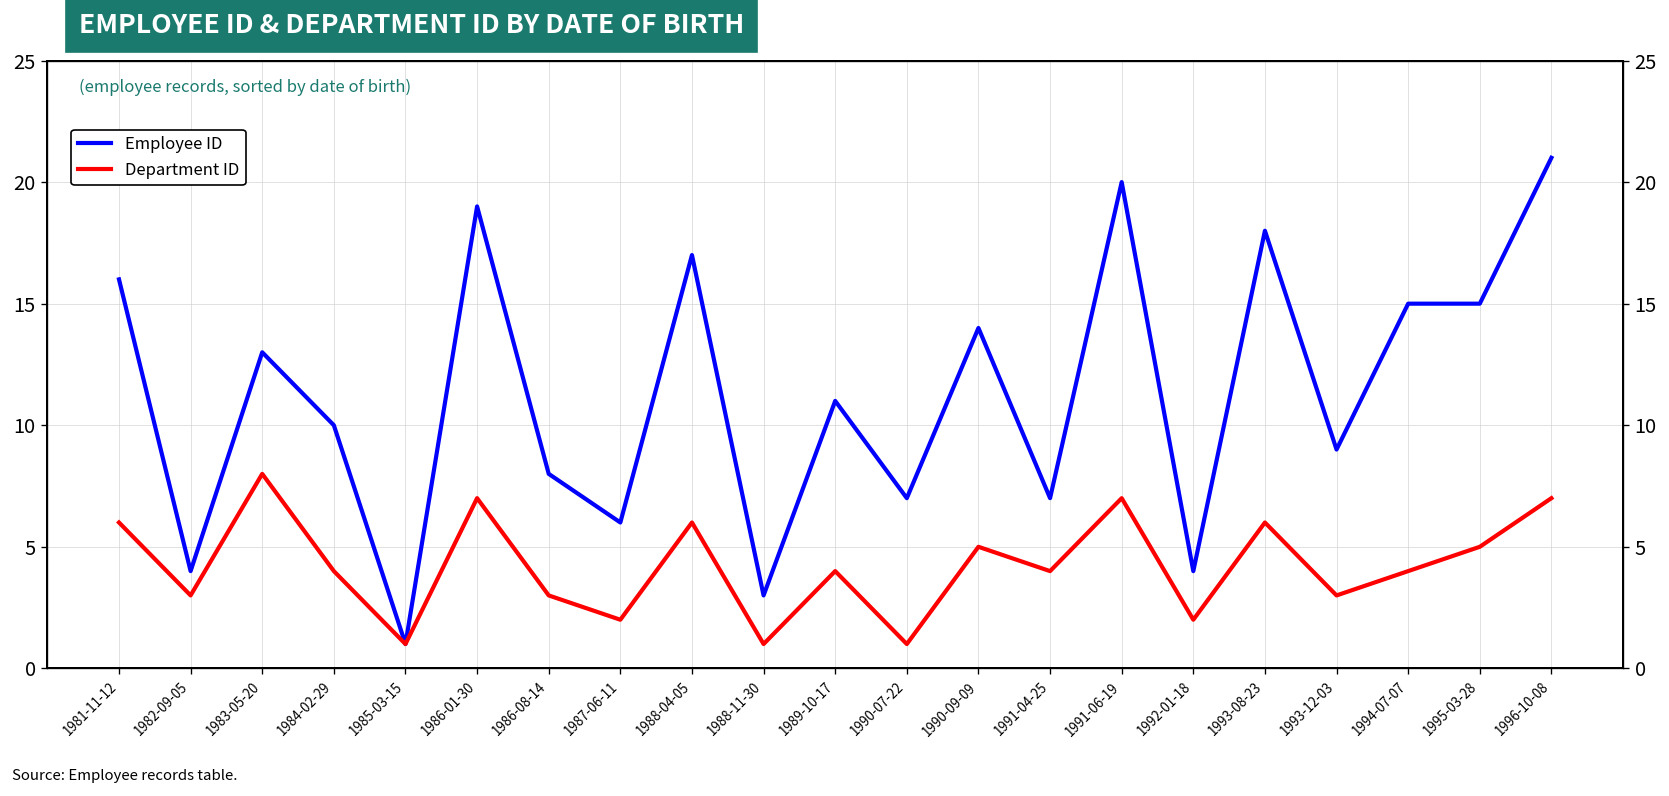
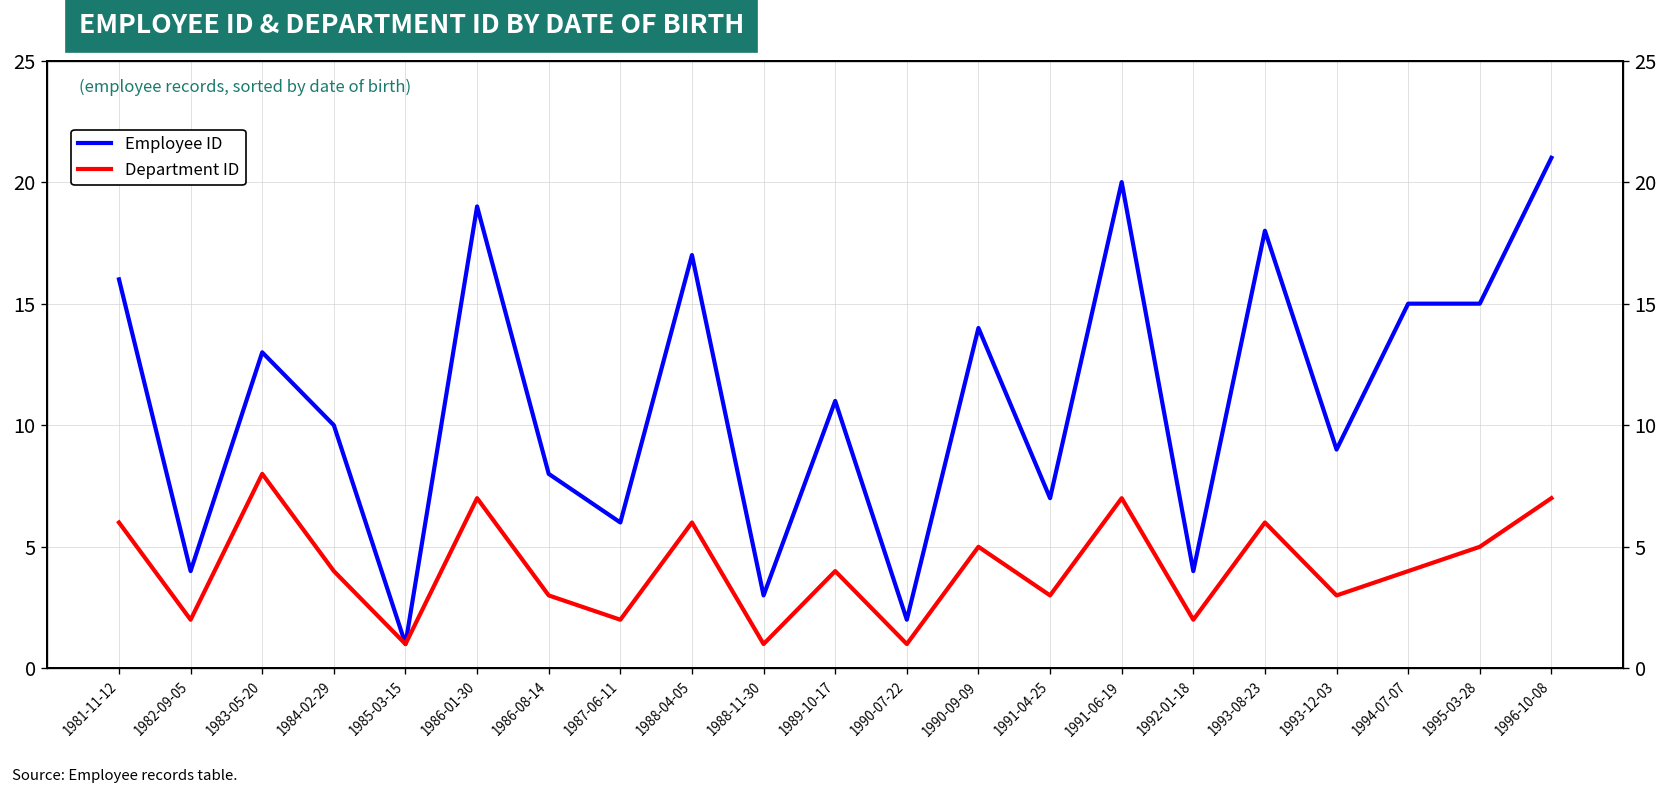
Department ID, 1982-09-05: 3 -> 2
Employee ID, 1990-07-22: 7 -> 2
Department ID, 1991-04-25: 4 -> 3
